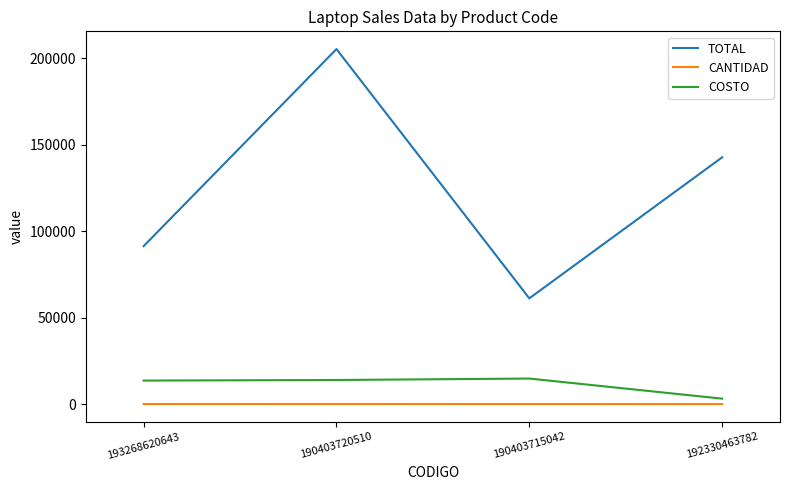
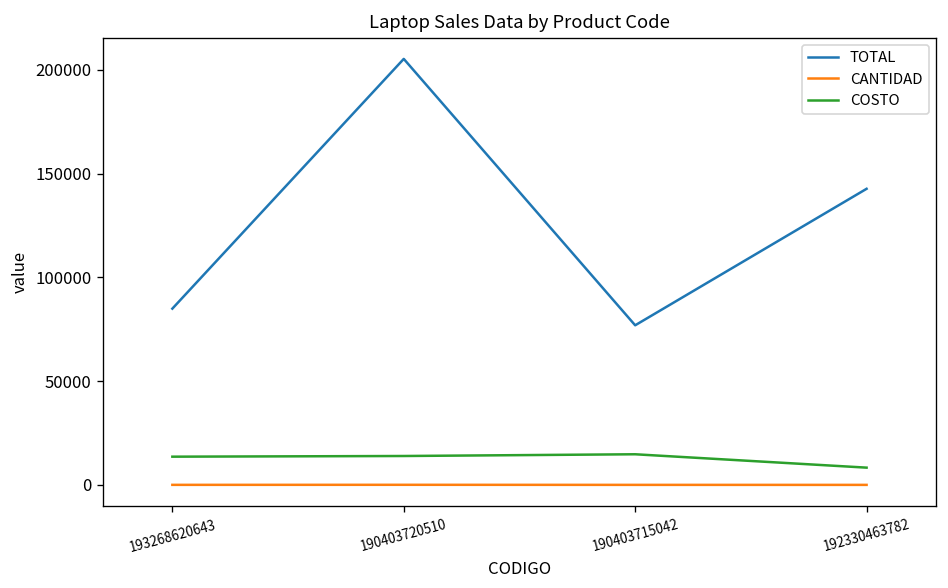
TOTAL, 193268620643: 91000 -> 85000
TOTAL, 190403715042: 61000 -> 77000
COSTO, 192330463782: 3000 -> 8000
